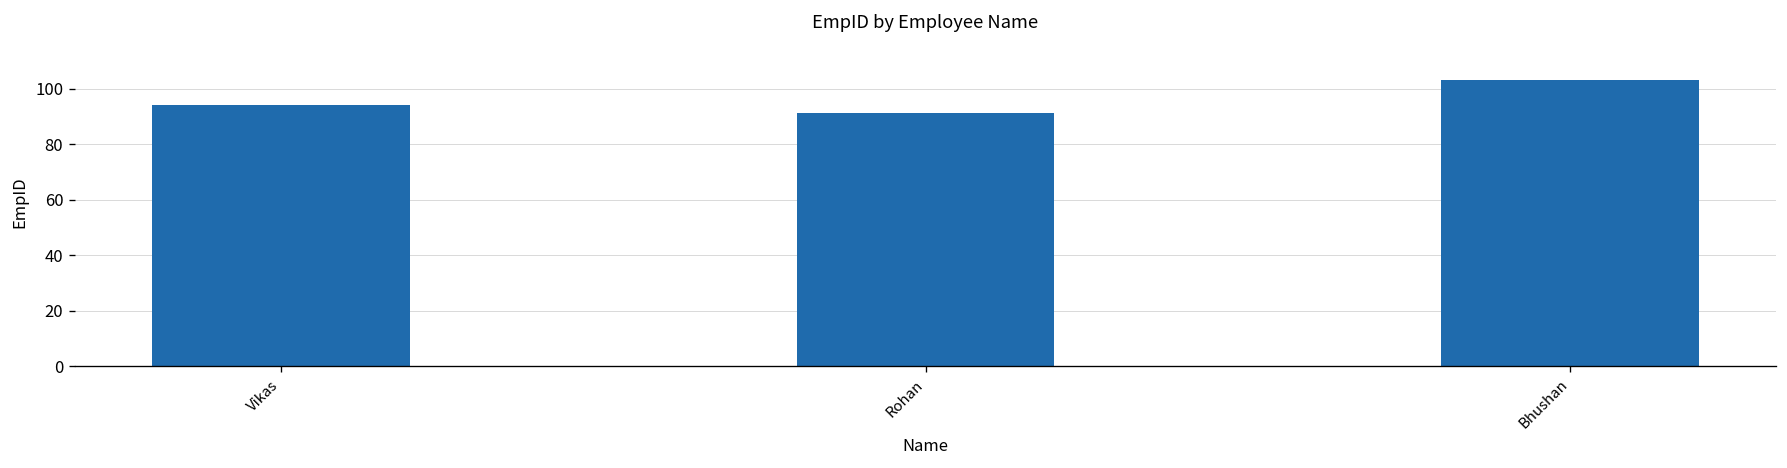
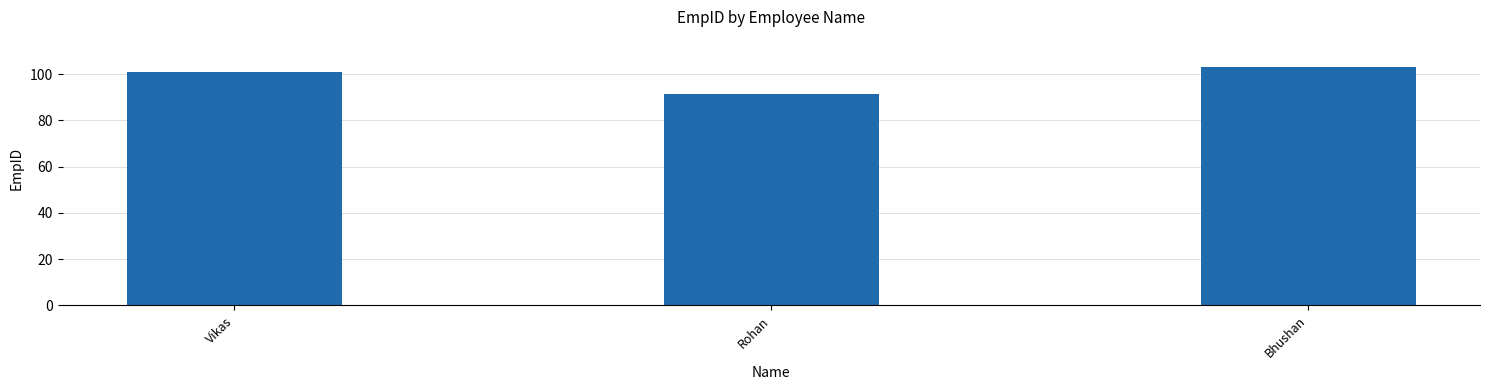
Vikas: 94 -> 101
